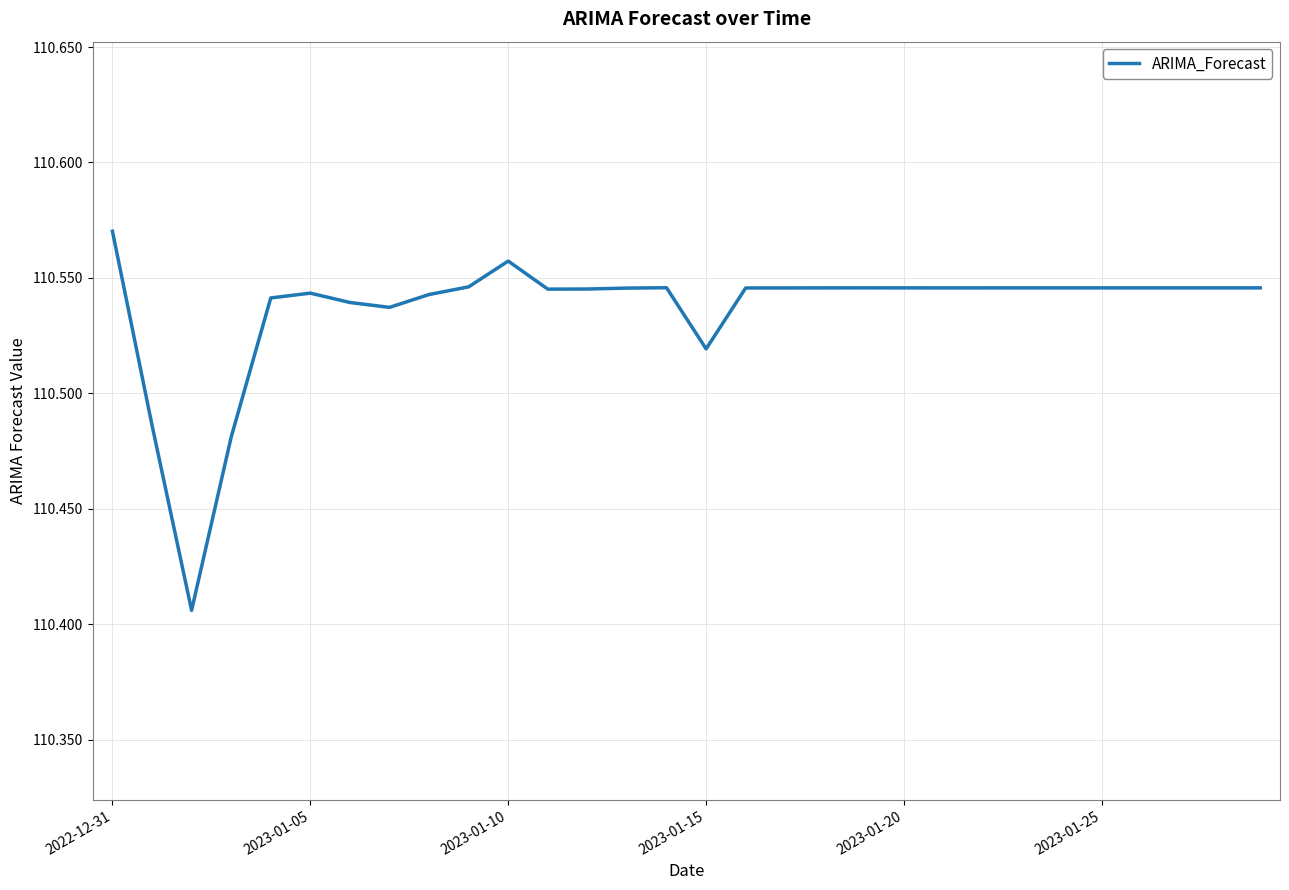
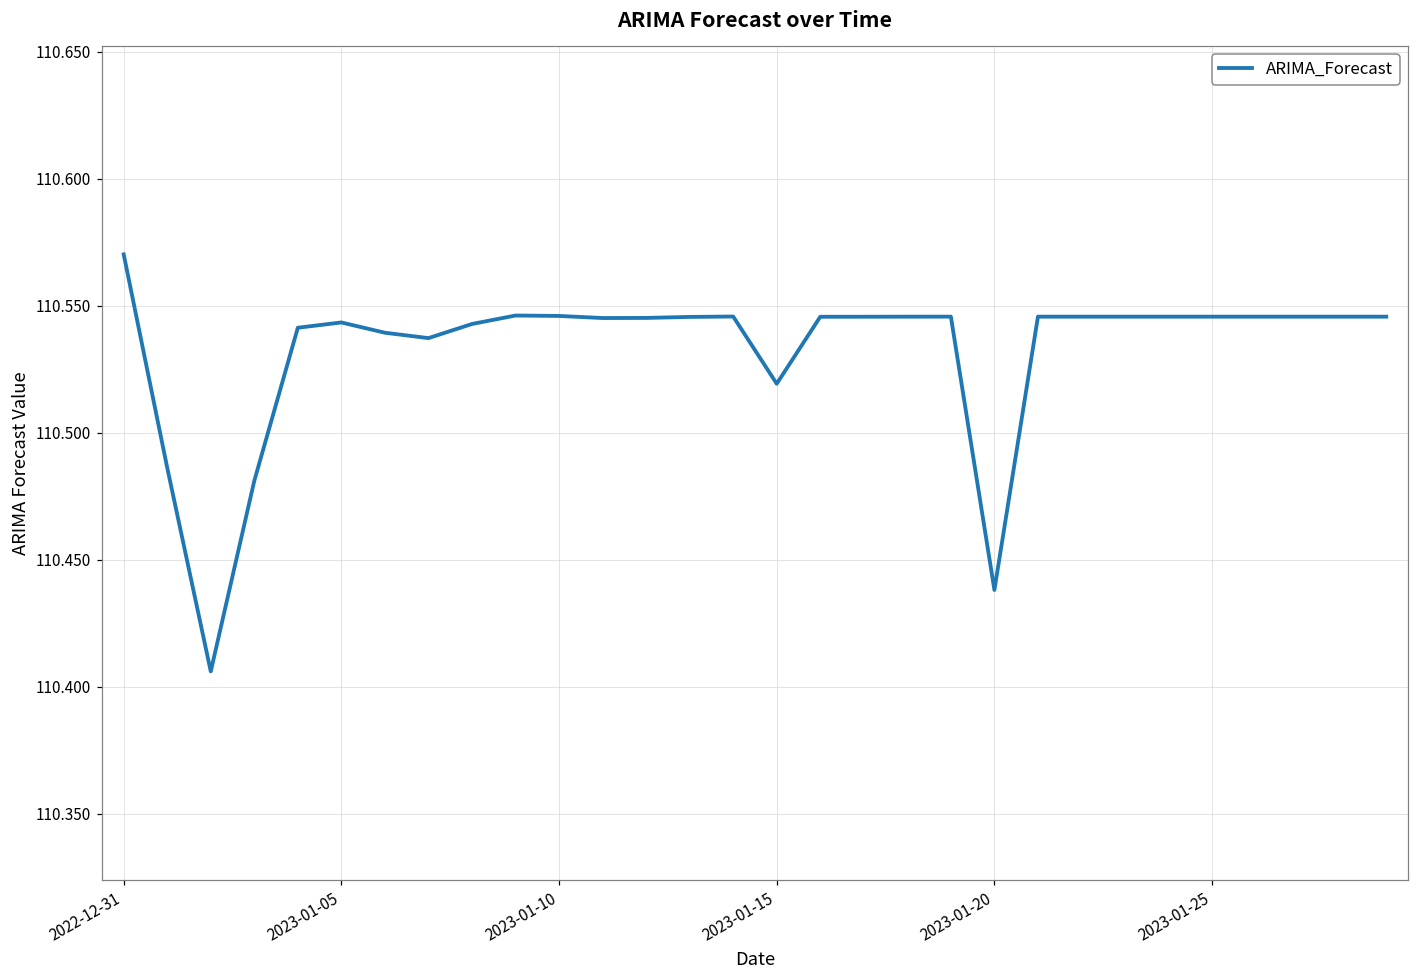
2023-01-10: 110.557 -> 110.546
2023-01-20: 110.546 -> 110.438
